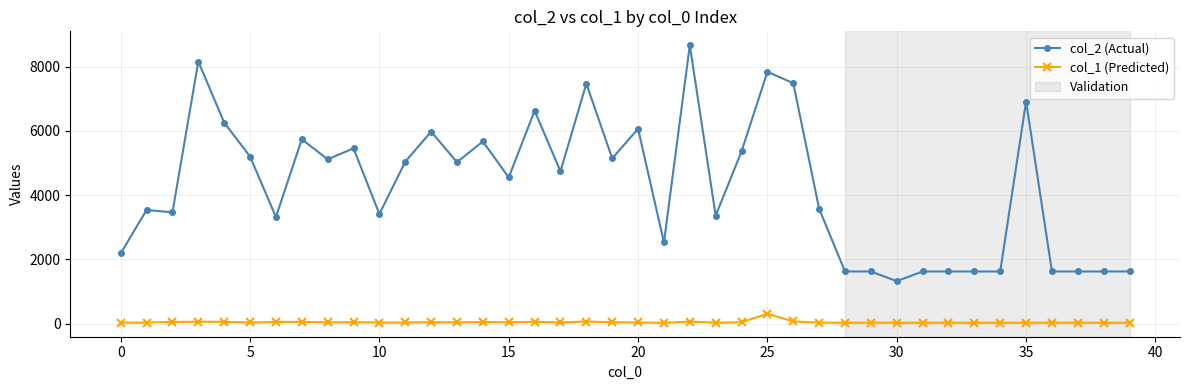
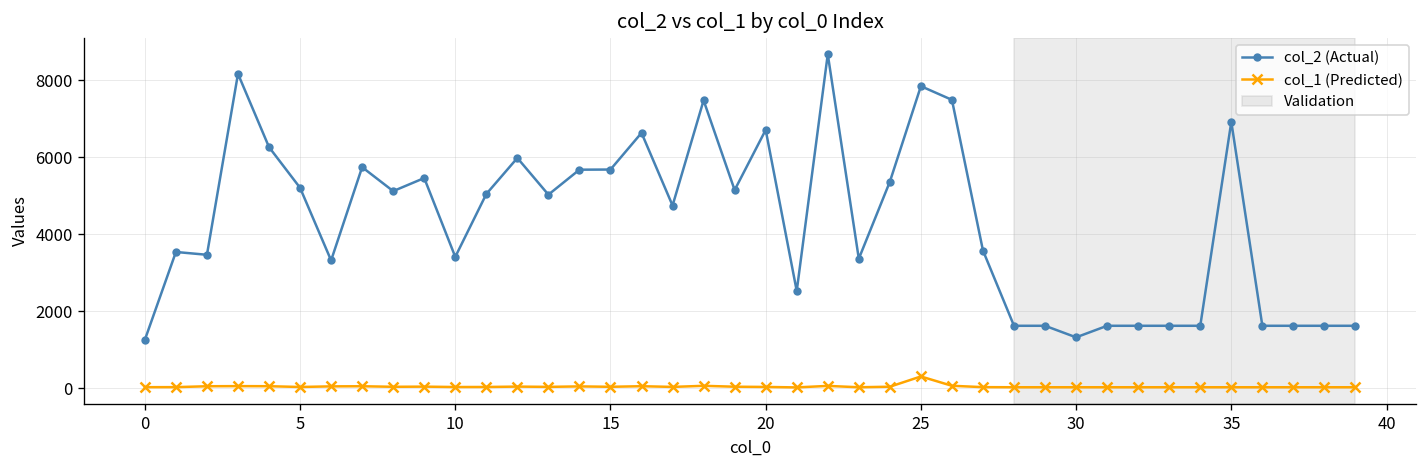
col_2 (Actual), 0: 2200 -> 1300
col_2 (Actual), 15: 4600 -> 5700
col_2 (Actual), 20: 6100 -> 6700
